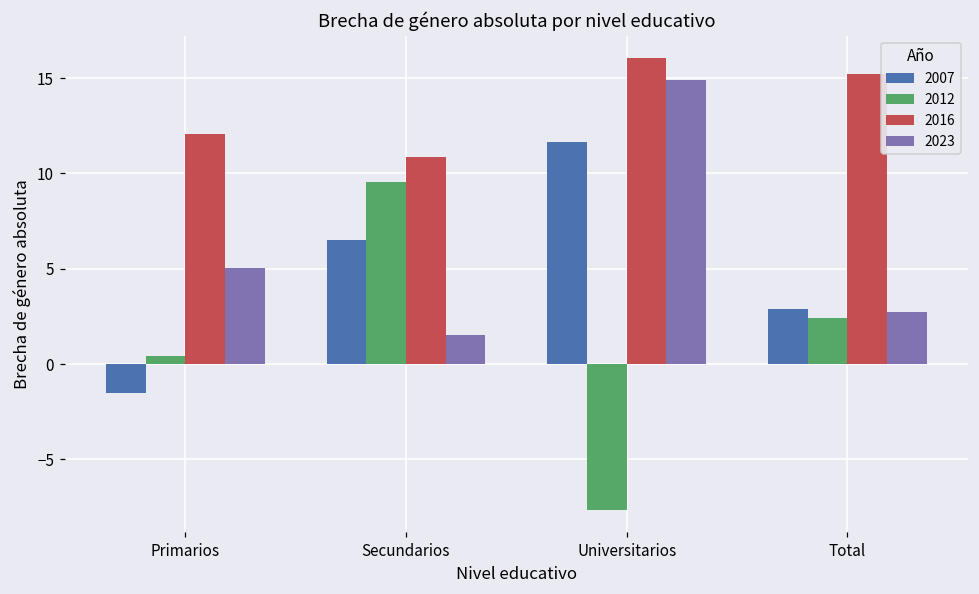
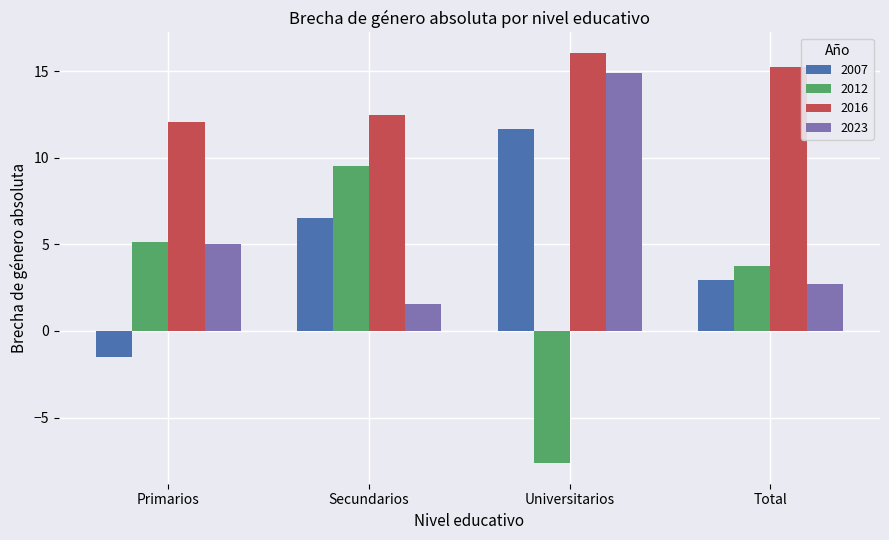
2012, Primarios: 0.4 -> 5.1
2016, Secundarios: 10.9 -> 12.5
2012, Total: 2.4 -> 3.8
